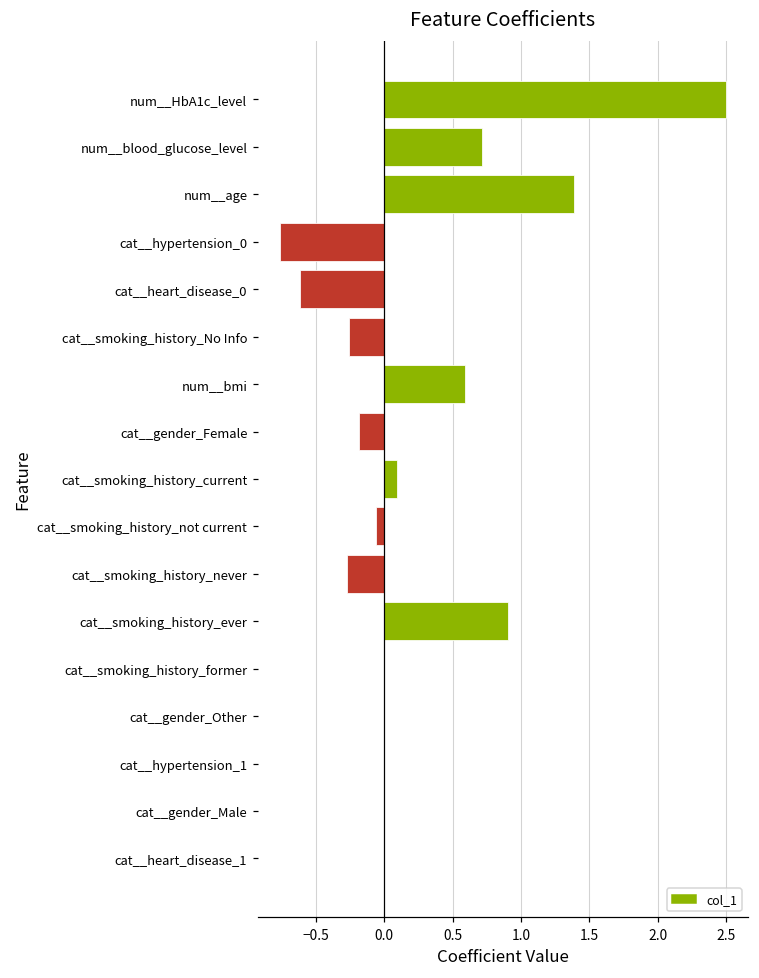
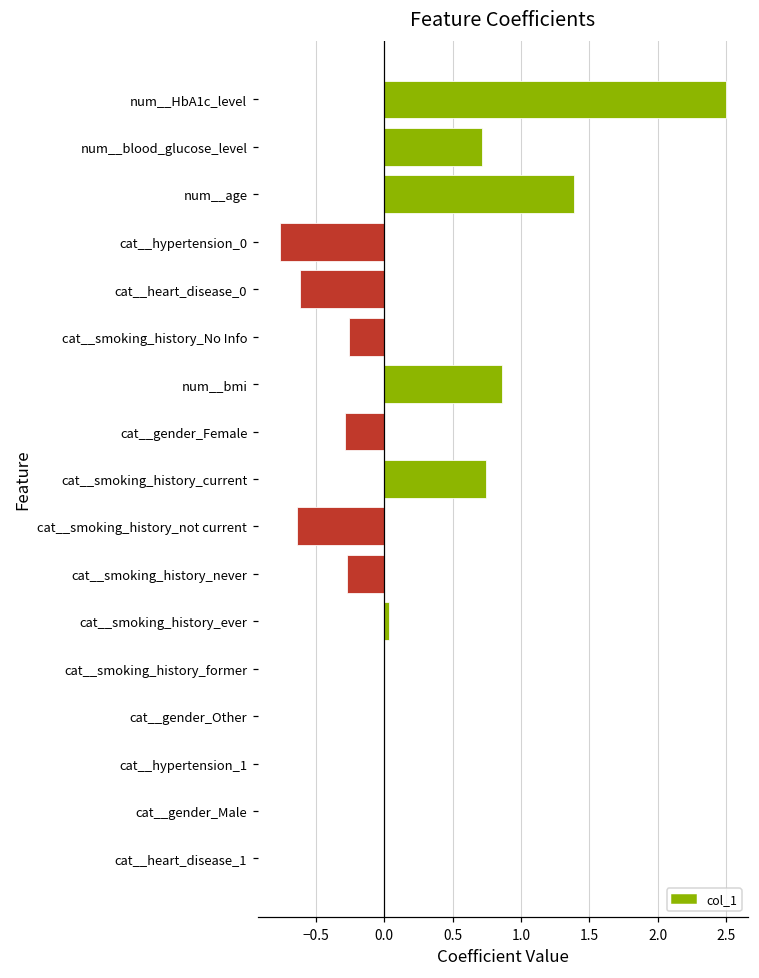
num__bmi: 0.59 -> 0.86
cat__gender_Female: -0.19 -> -0.29
cat__smoking_history_current: 0.09 -> 0.75
cat__smoking_history_not current: -0.06 -> -0.64
cat__smoking_history_ever: 0.90 -> 0.04
